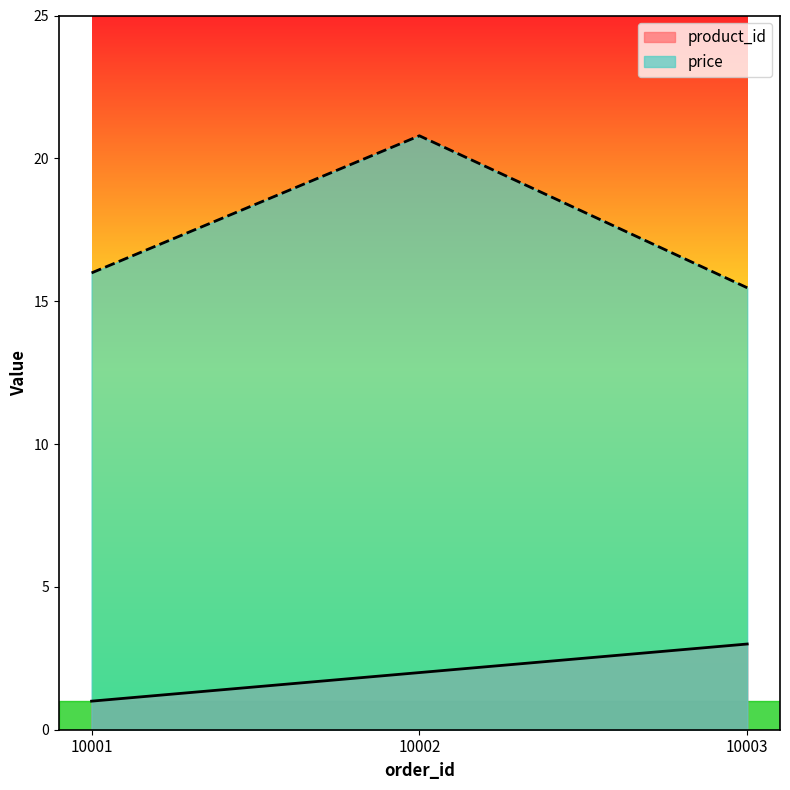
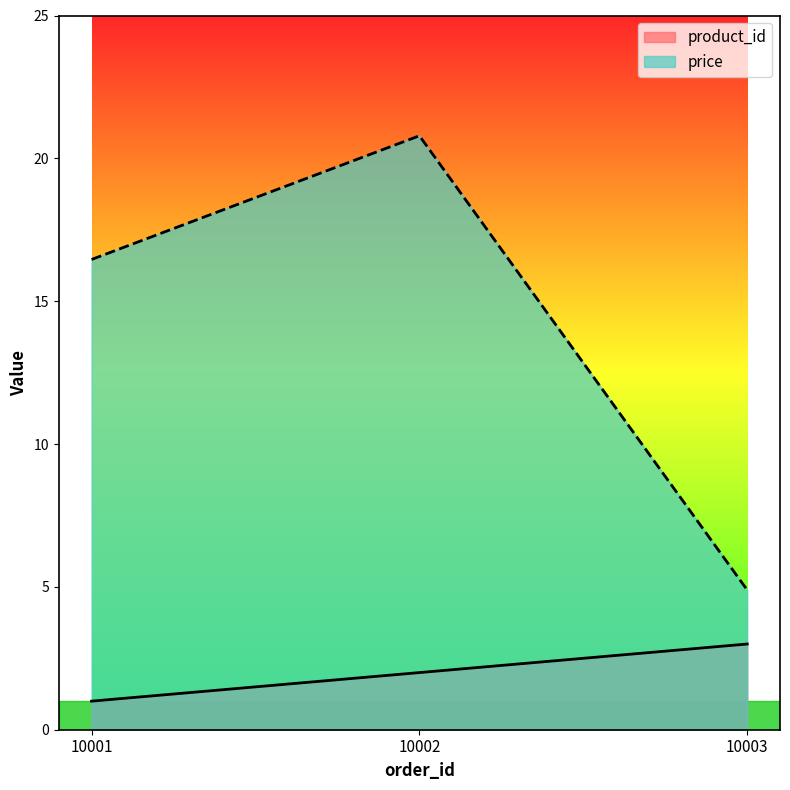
price, 10001: 16.0 -> 16.5
price, 10003: 15.5 -> 4.9
